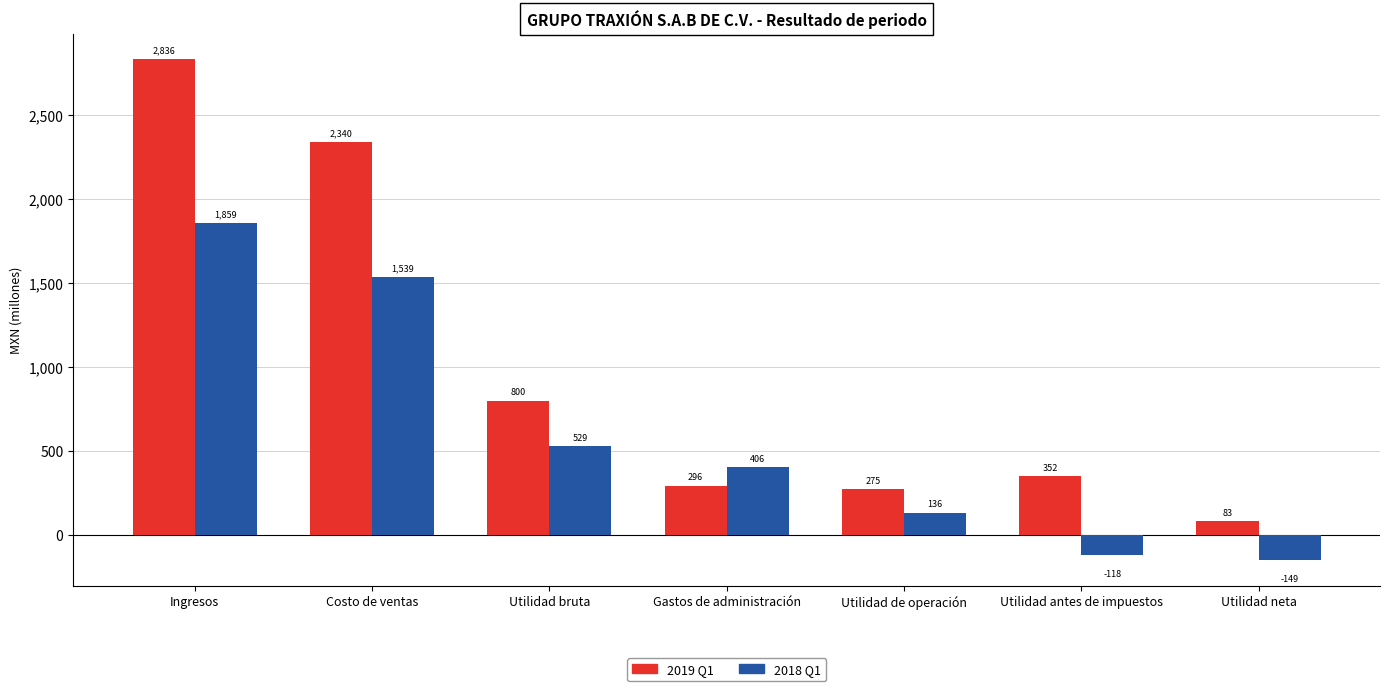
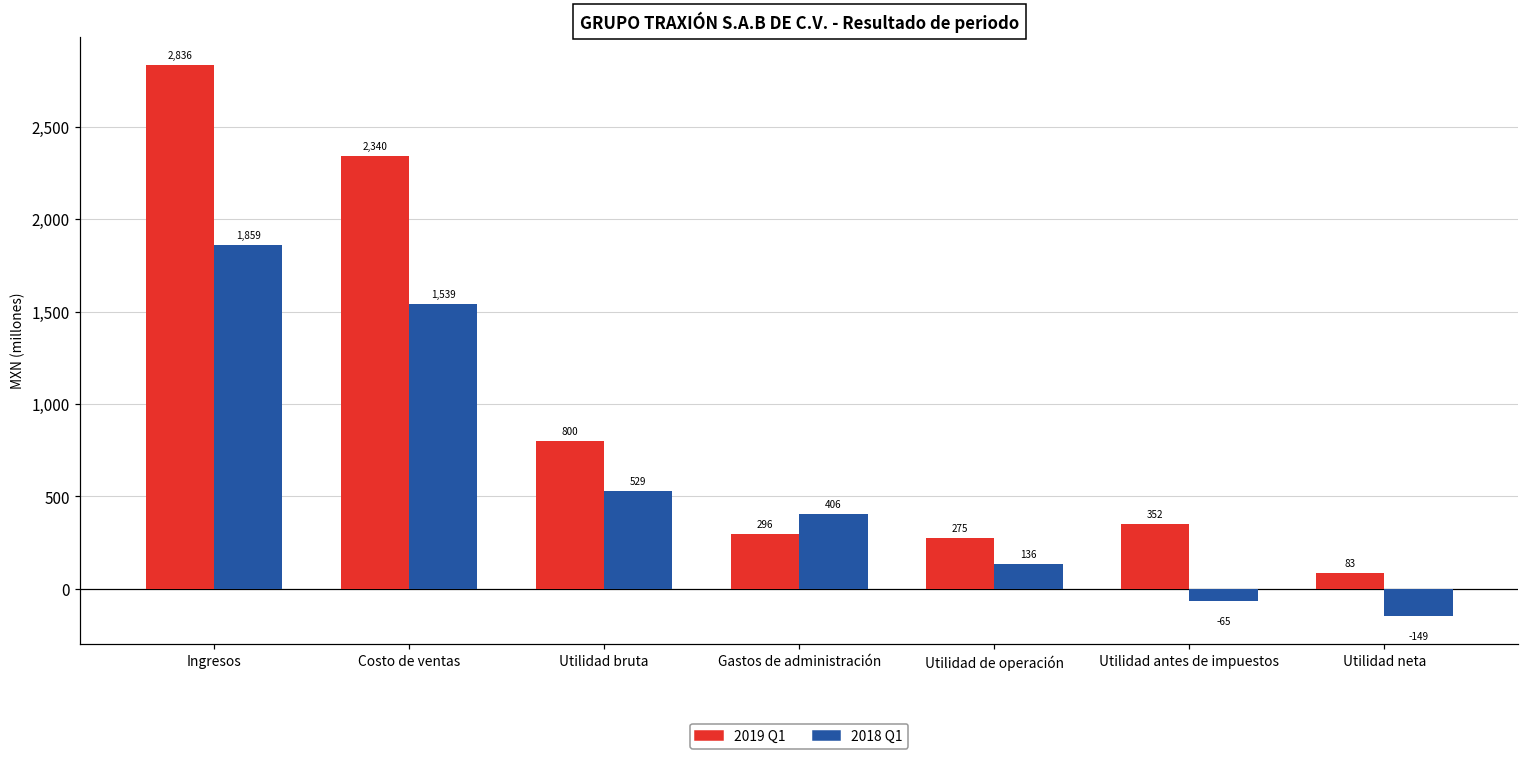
2018 Q1, Utilidad antes de impuestos: -118 -> -65
